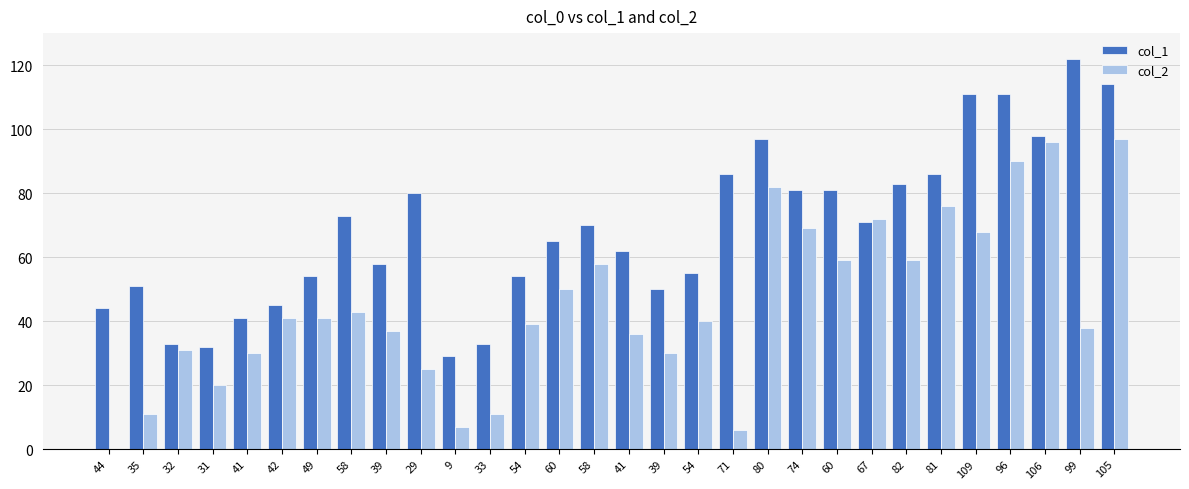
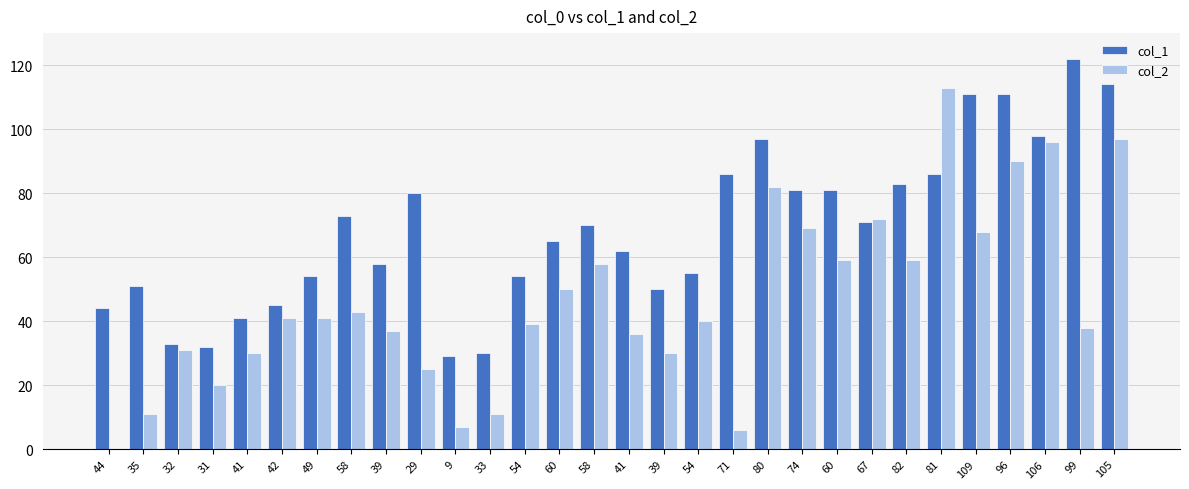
col_1, 33: 33 -> 30
col_2, 81: 76 -> 113
